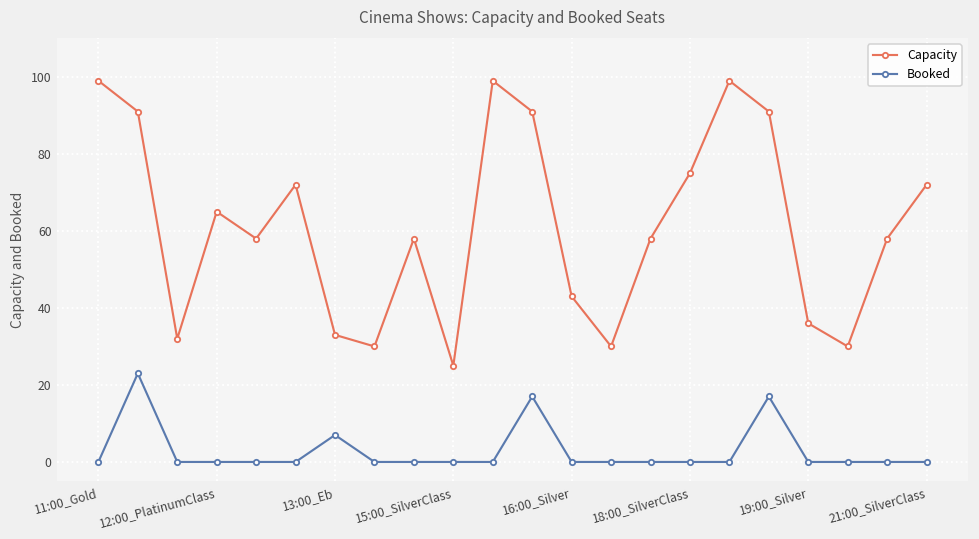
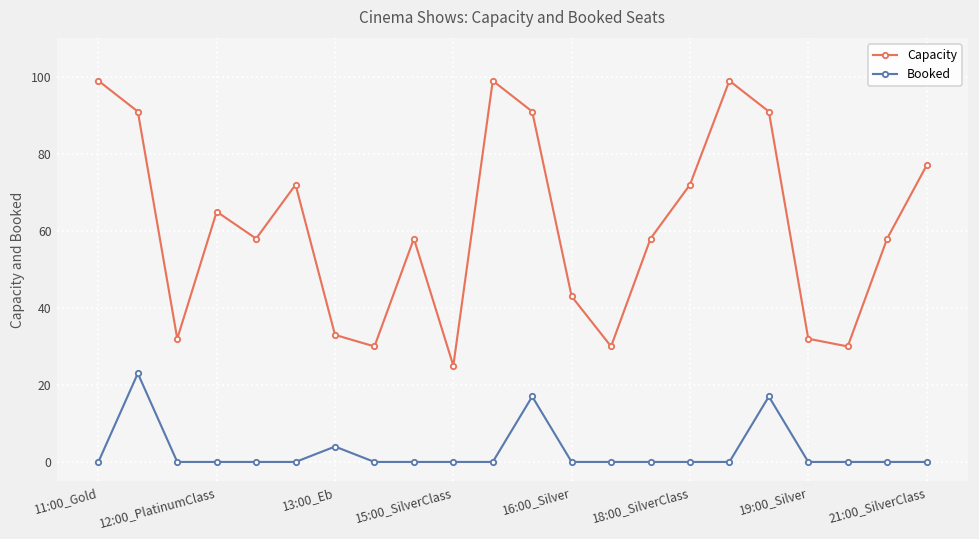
Booked, 13:00_Eb: 7 -> 4
Capacity, 18:00_SilverClass: 75 -> 72
Capacity, 19:00_Silver: 36 -> 32
Capacity, 21:00_SilverClass: 72 -> 77
